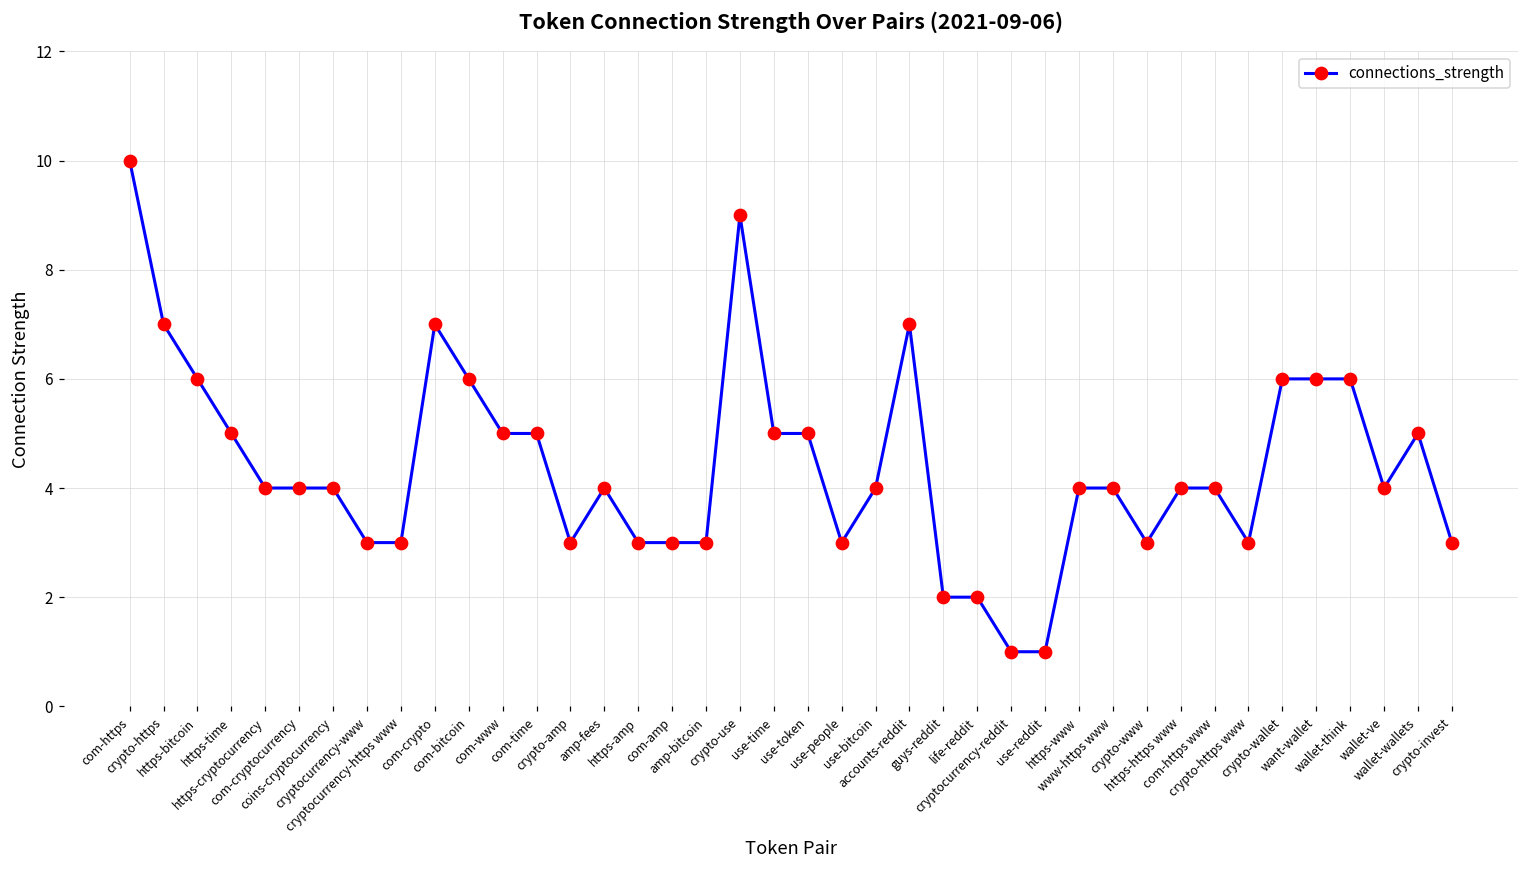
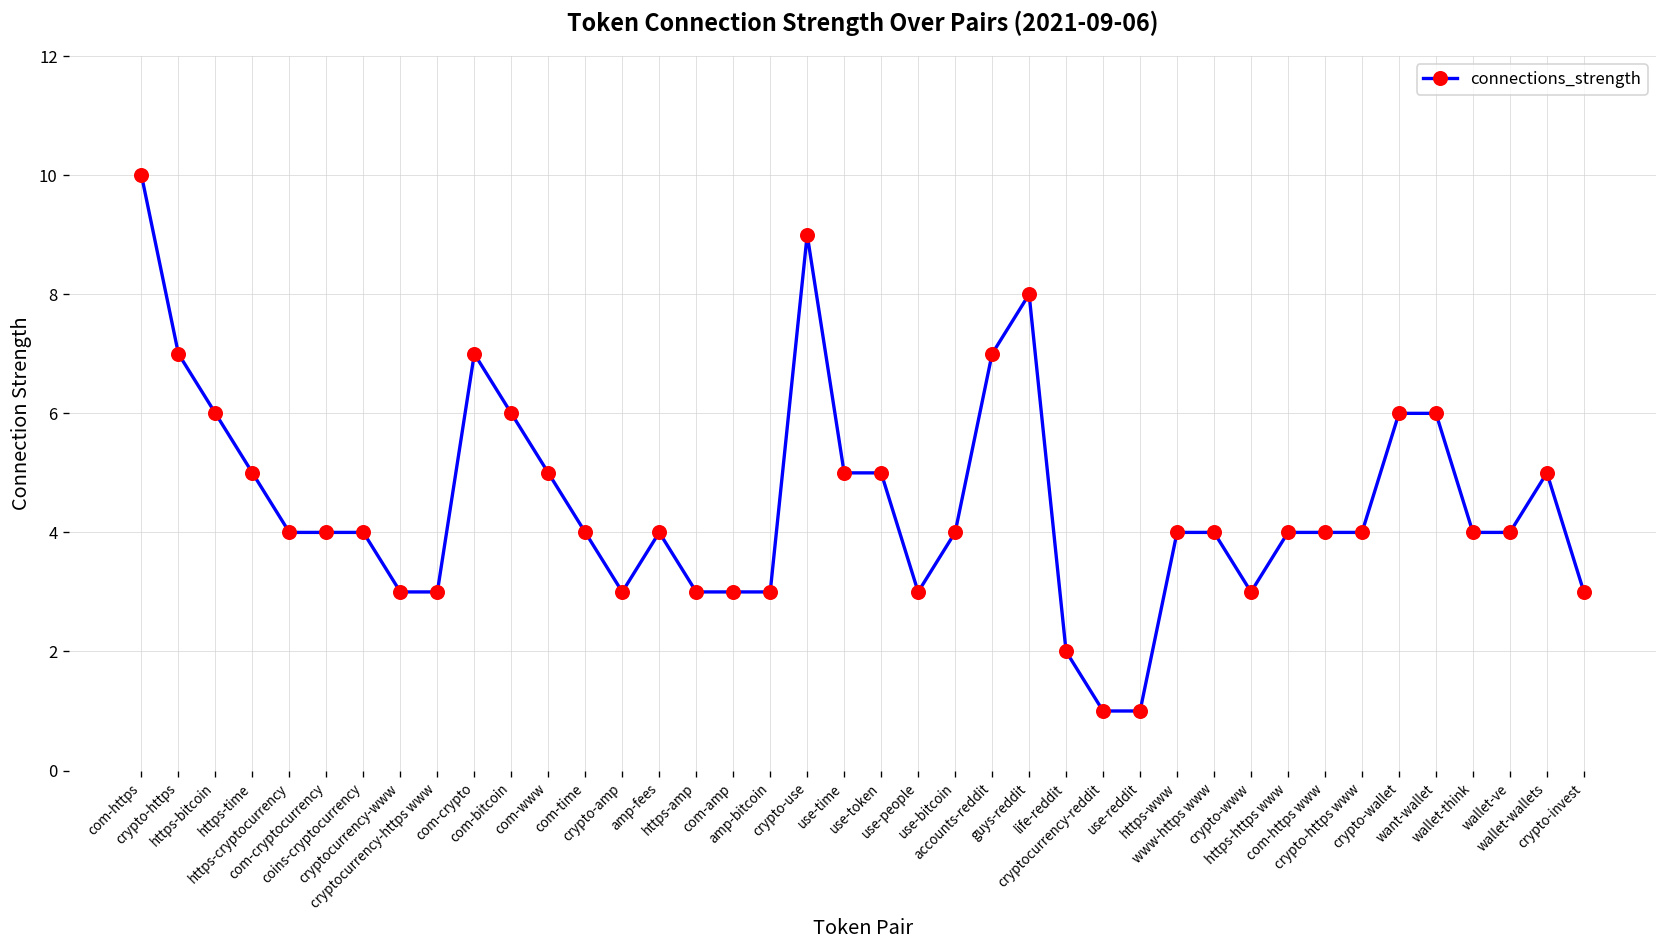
com-time: 5 -> 4
guys-reddit: 2 -> 8
crypto-https www: 3 -> 4
wallet-think: 6 -> 4
